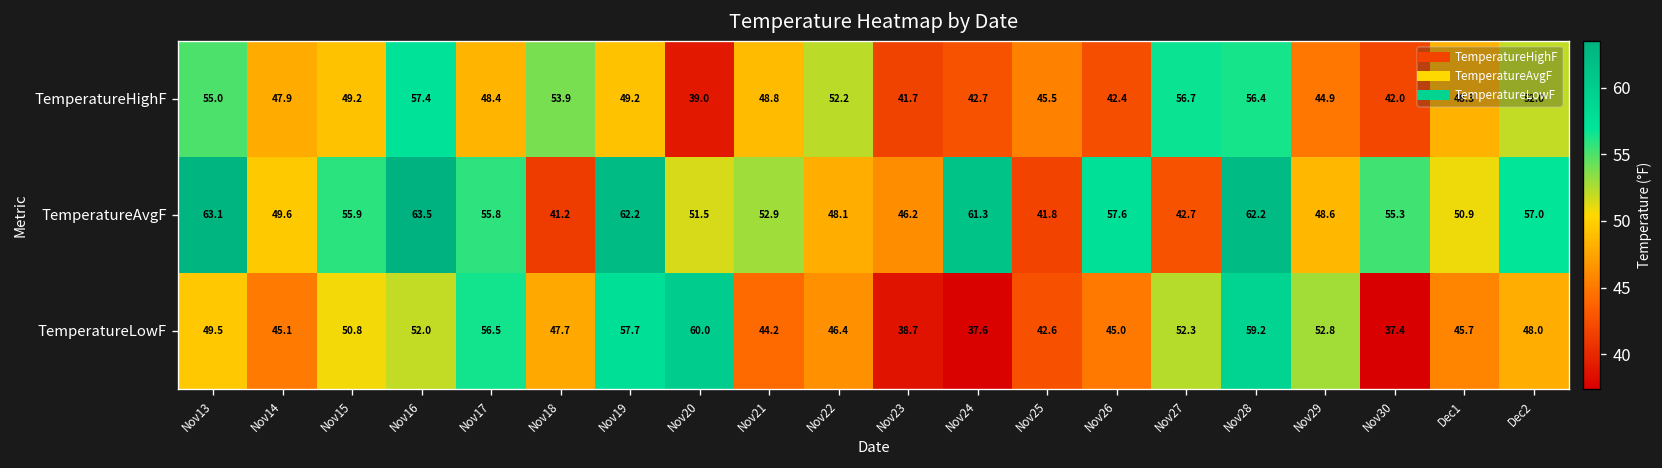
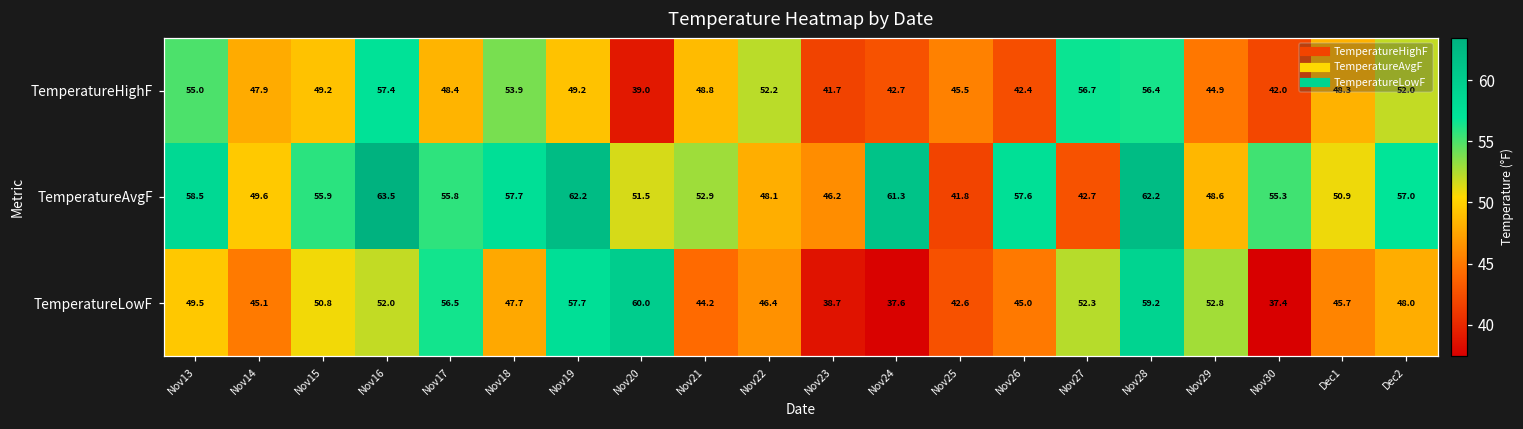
TemperatureAvgF, Nov13: 63.1 -> 58.5
TemperatureAvgF, Nov18: 41.2 -> 57.7
